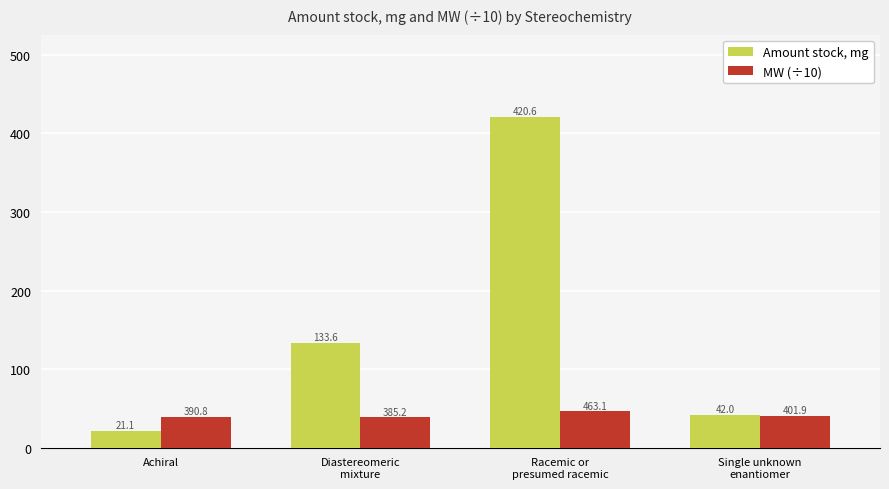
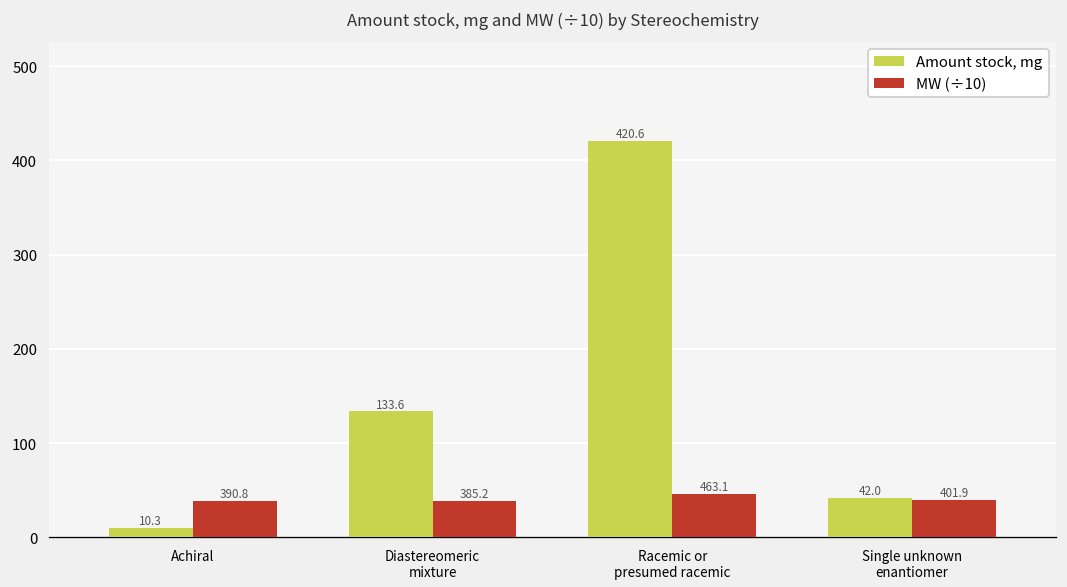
Amount stock, mg, Achiral: 21.1 -> 10.3
